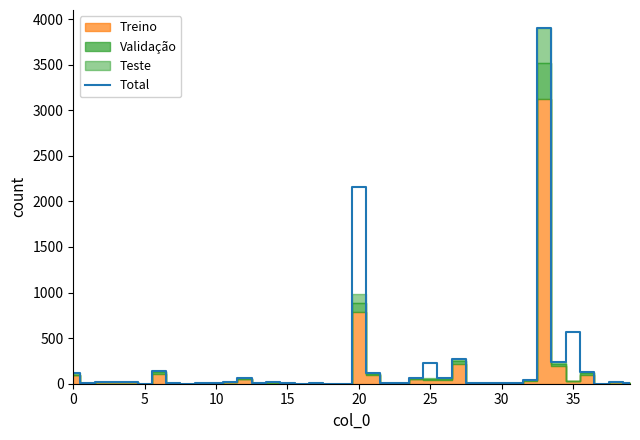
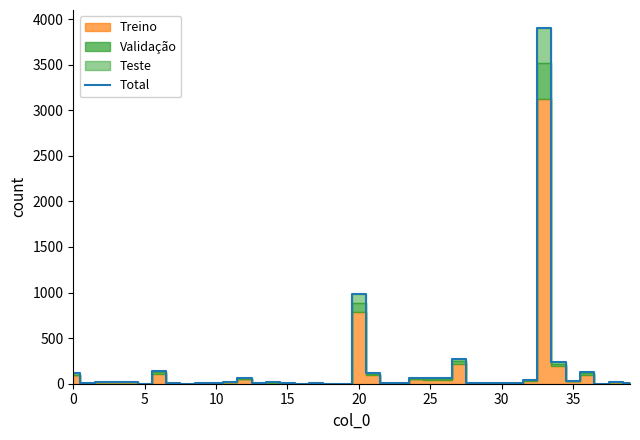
Total, 20: 2200 -> 1000
Total, 25: 200 -> 100
Total, 35: 600 -> 0
